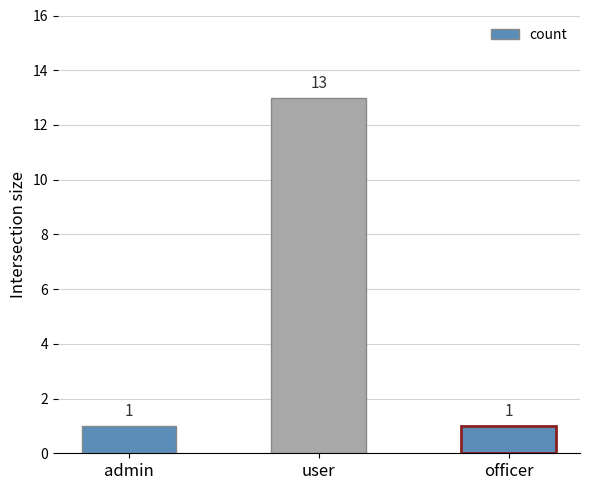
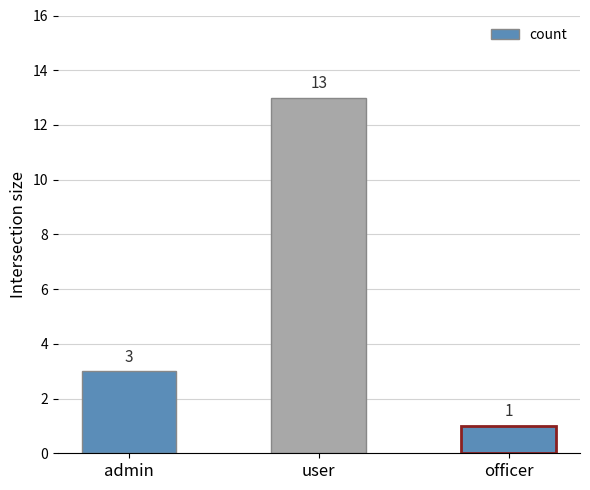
admin: 1 -> 3
